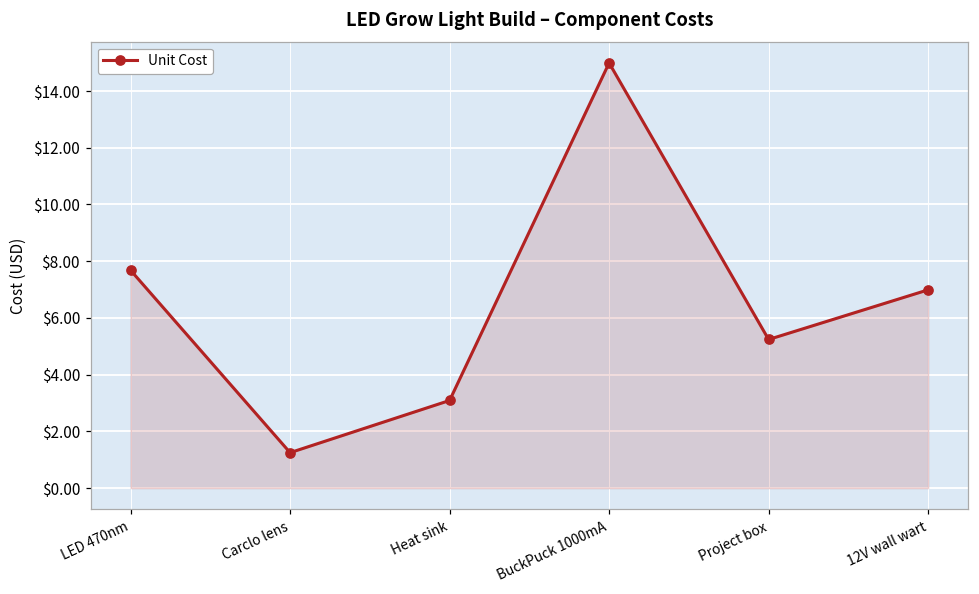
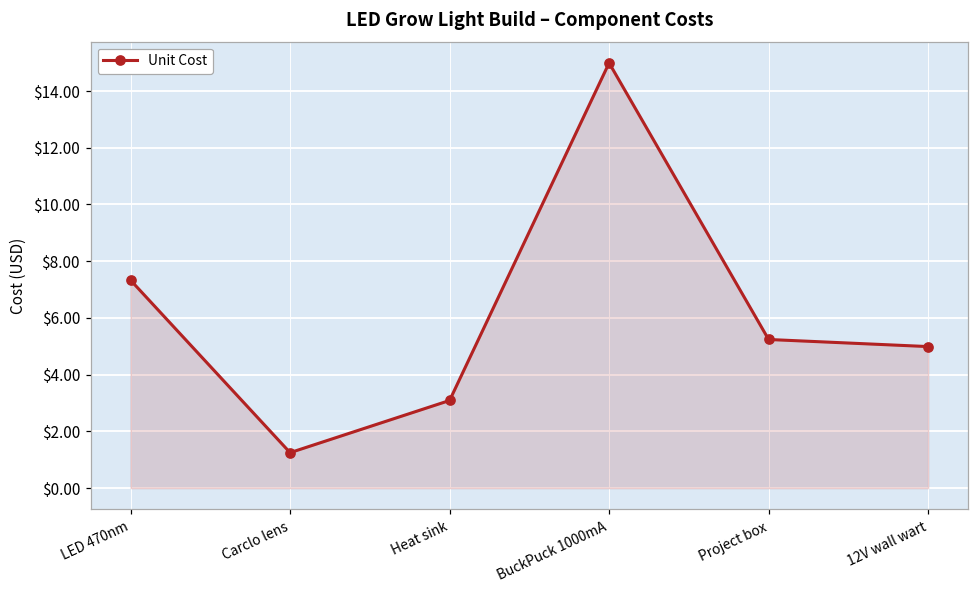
LED 470nm: $7.7 -> $7.3
12V wall wart: $7.0 -> $5.0
